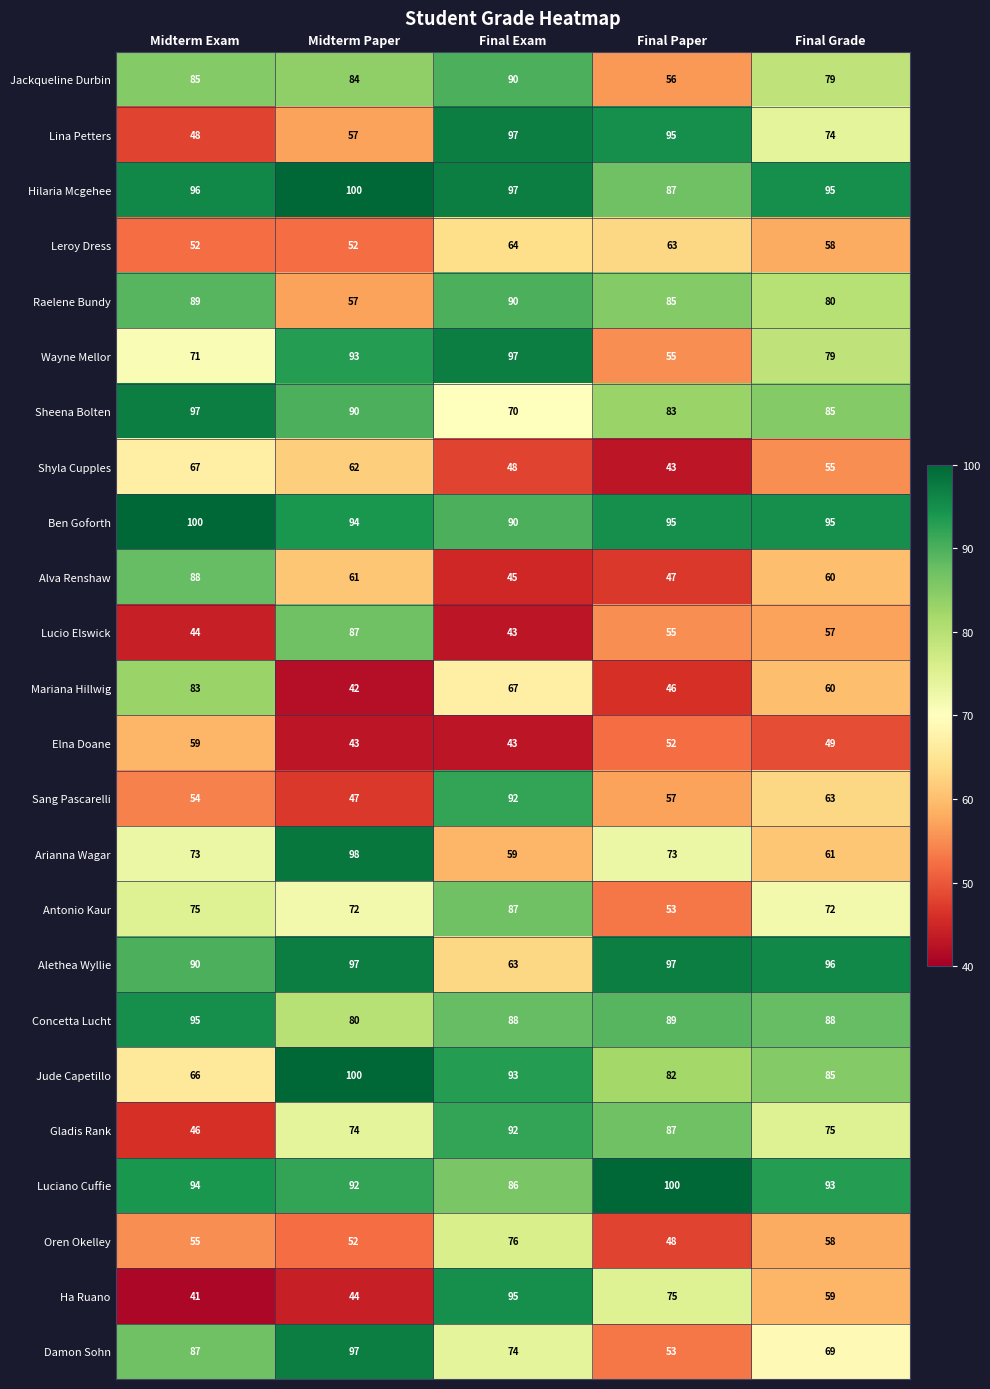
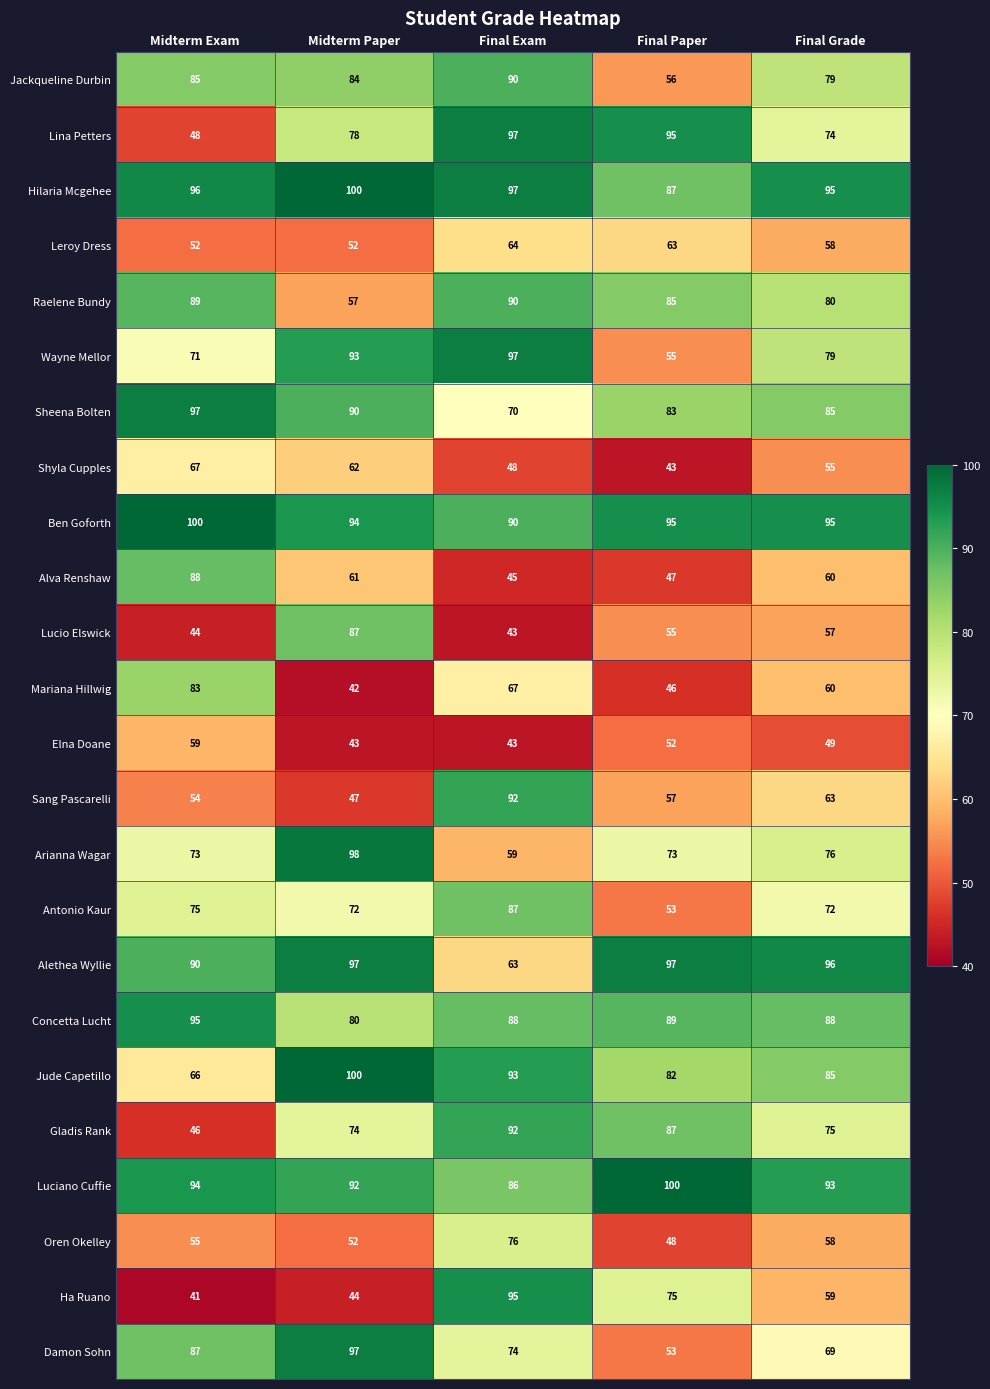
Lina Petters, Midterm Paper: 57 -> 78
Arianna Wagar, Final Grade: 61 -> 76
